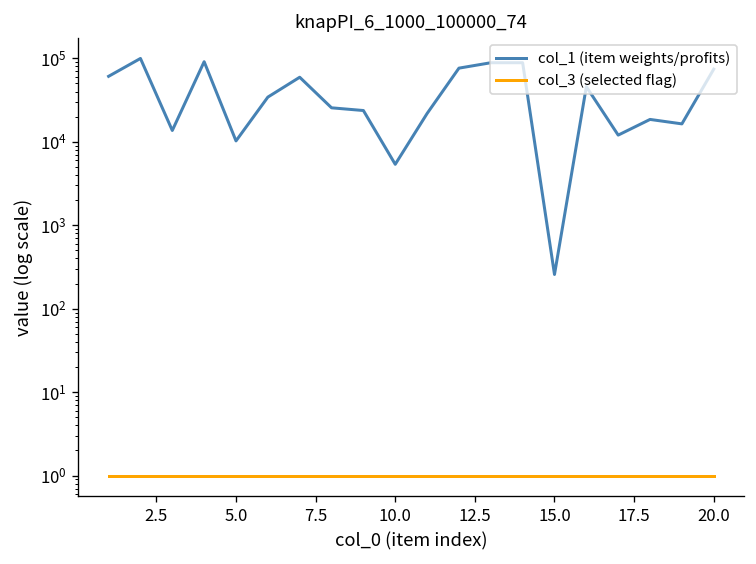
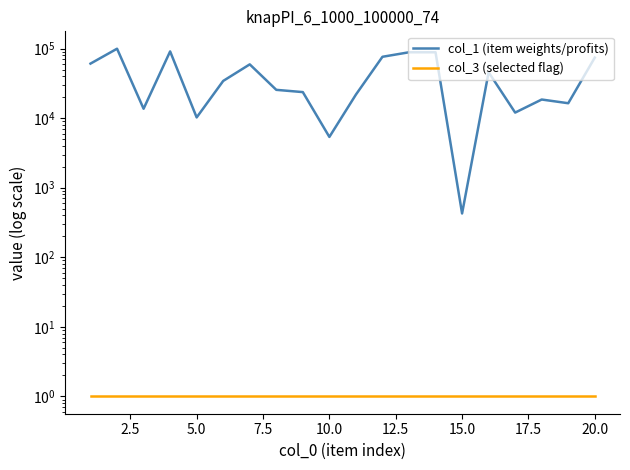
col_1 (item weights/profits), 15.0: 260 -> 400
